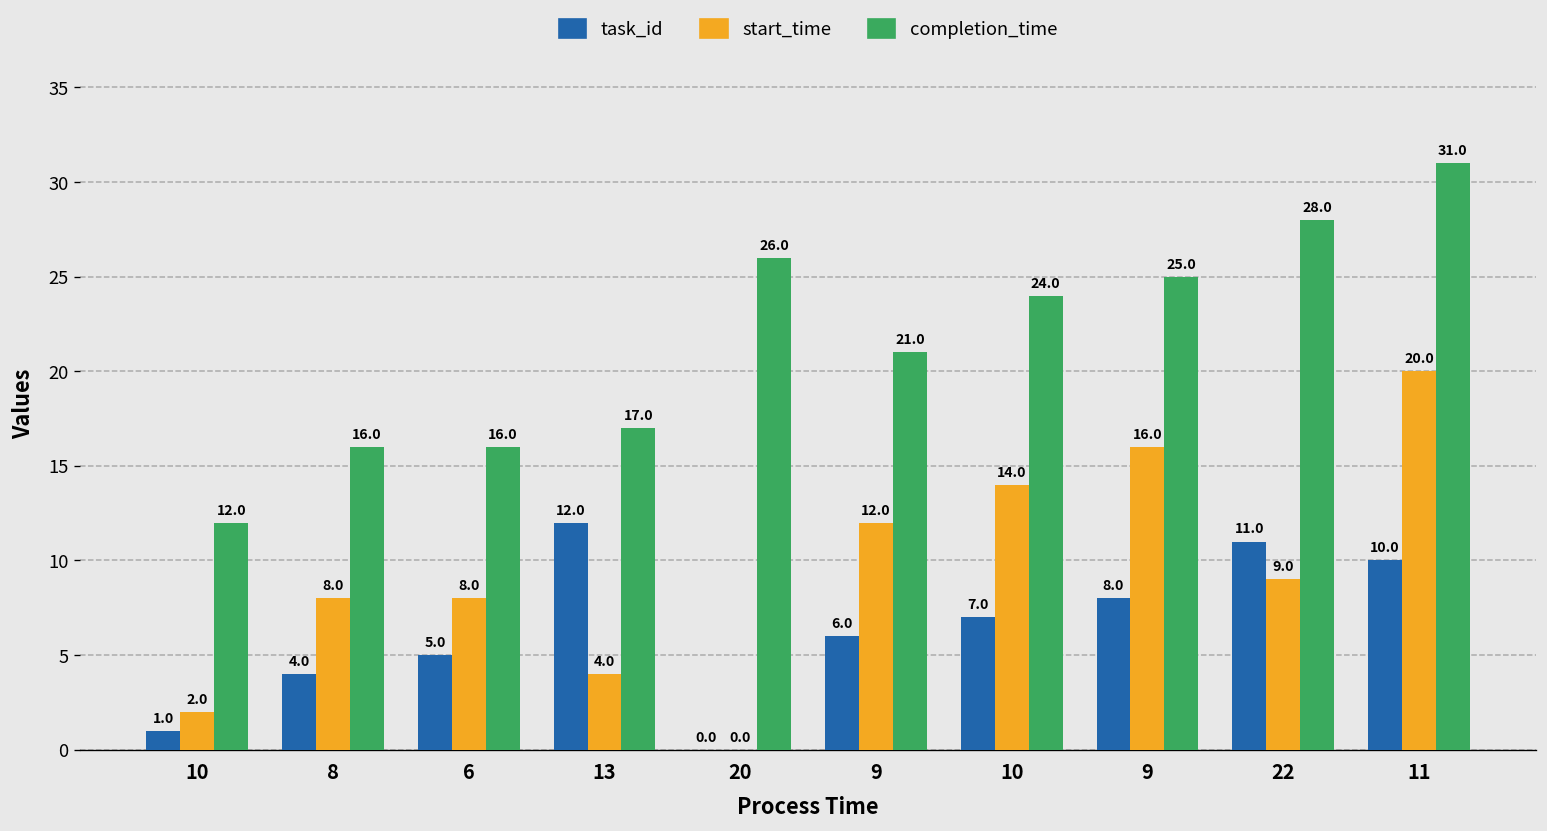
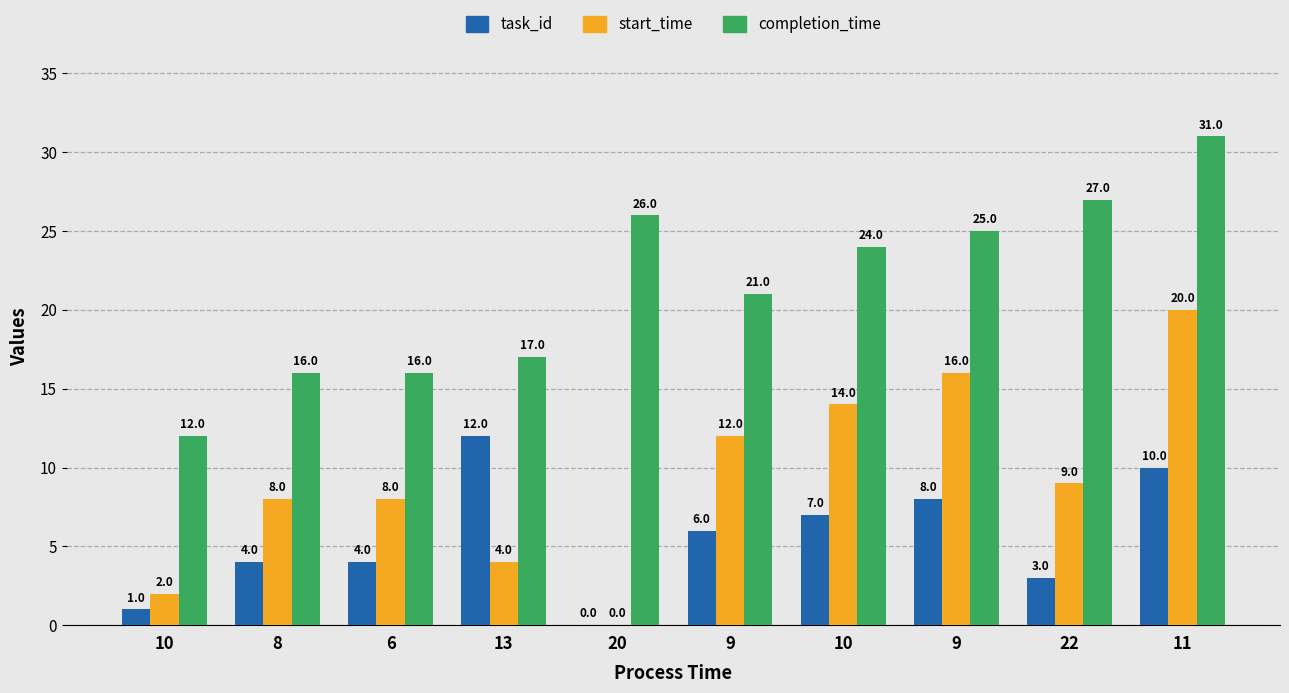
task_id, 6: 5.0 -> 4.0
task_id, 22: 11.0 -> 3.0
completion_time, 22: 28.0 -> 27.0
